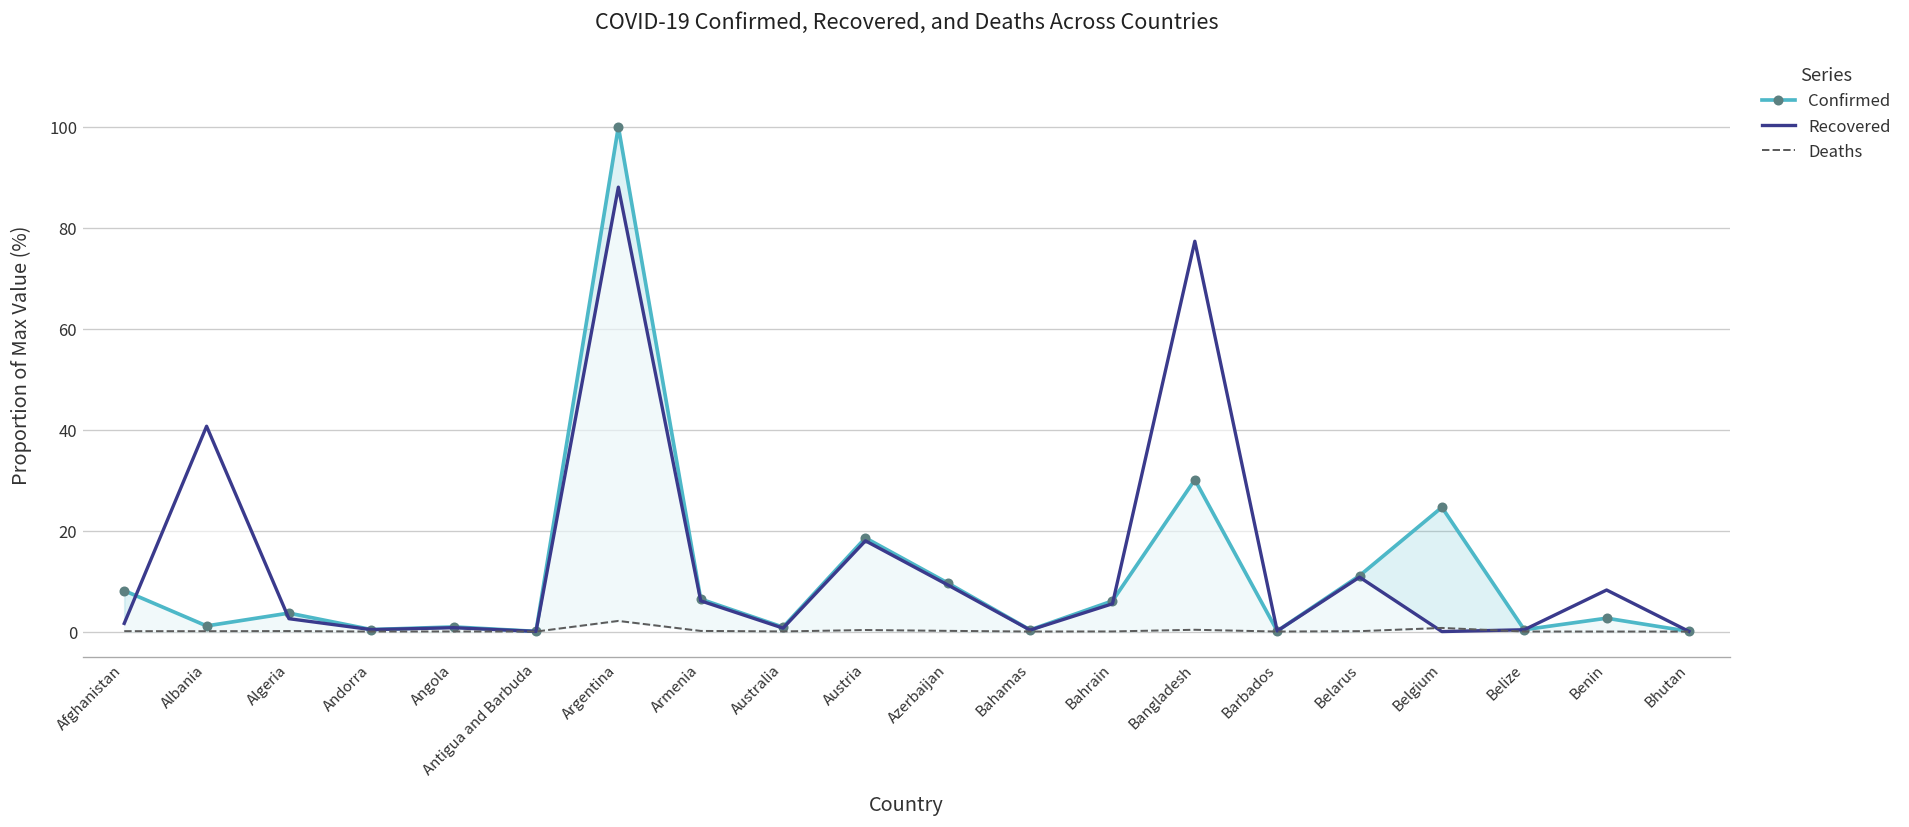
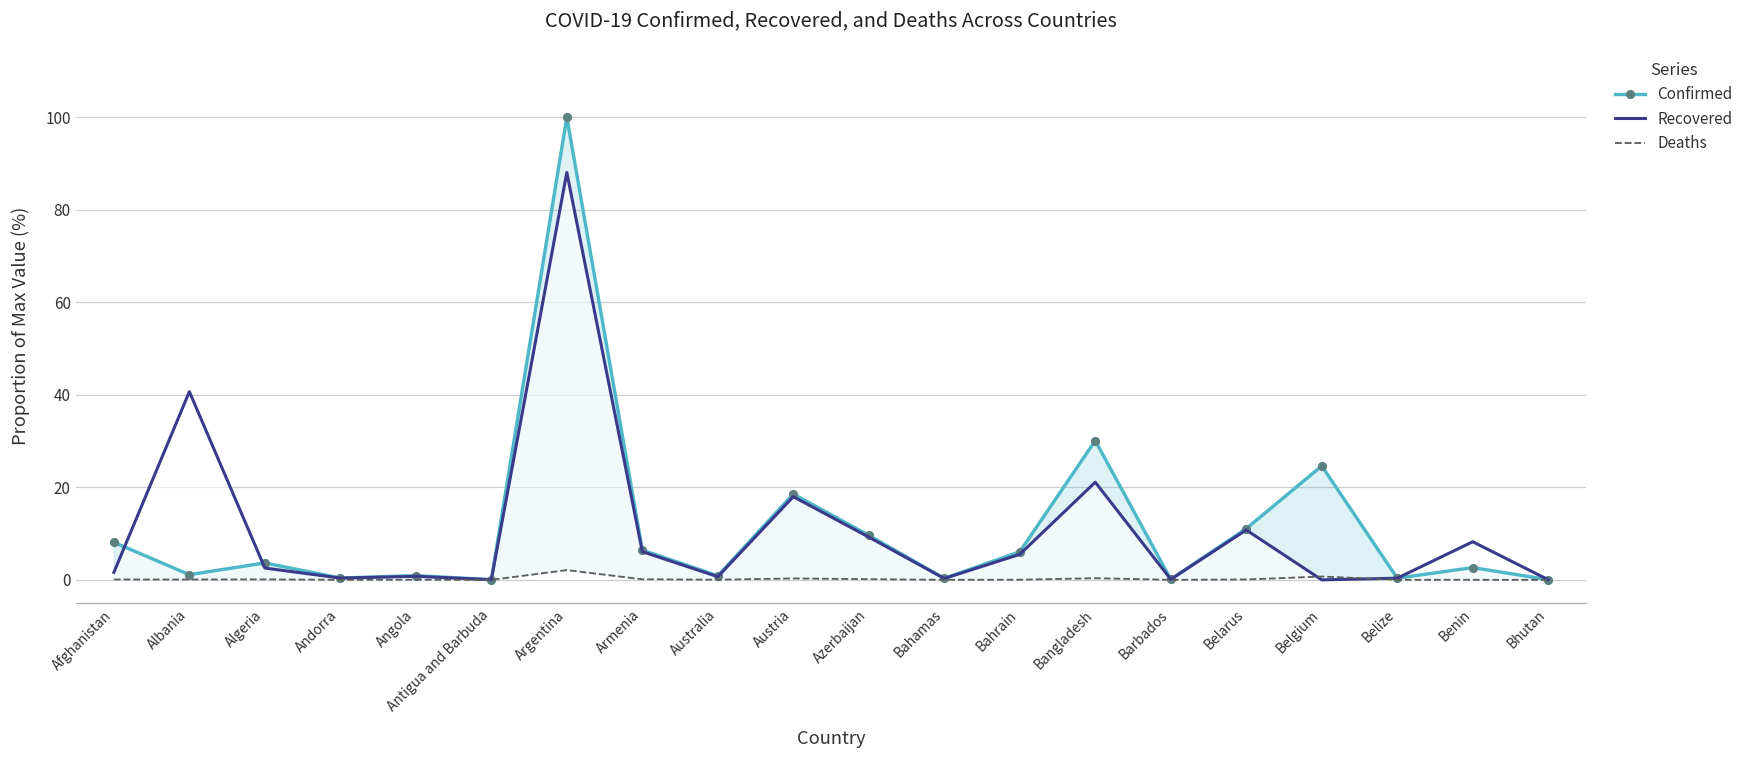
Recovered, Bangladesh: 77 -> 21
